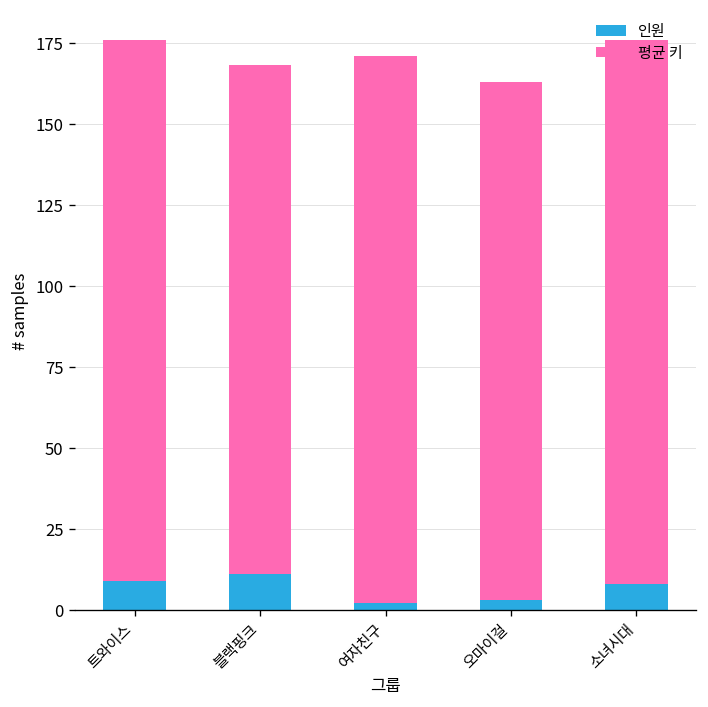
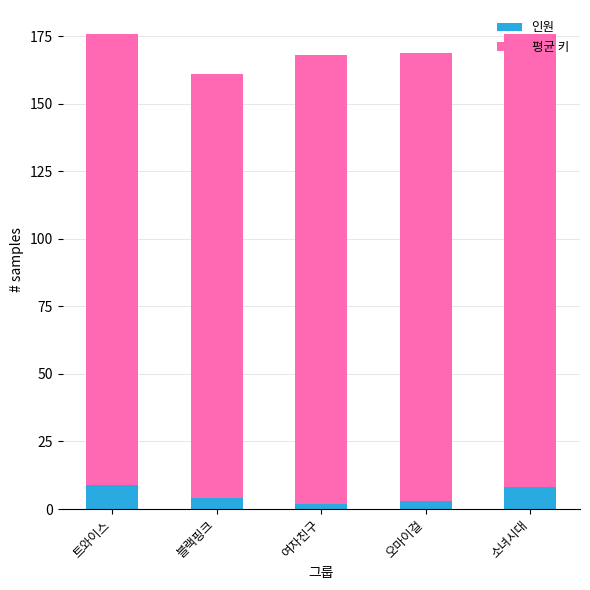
인원, 블랙핑크: 11 -> 4
평균 키, 여자친구: 169 -> 166
평균 키, 오마이걸: 160 -> 166
